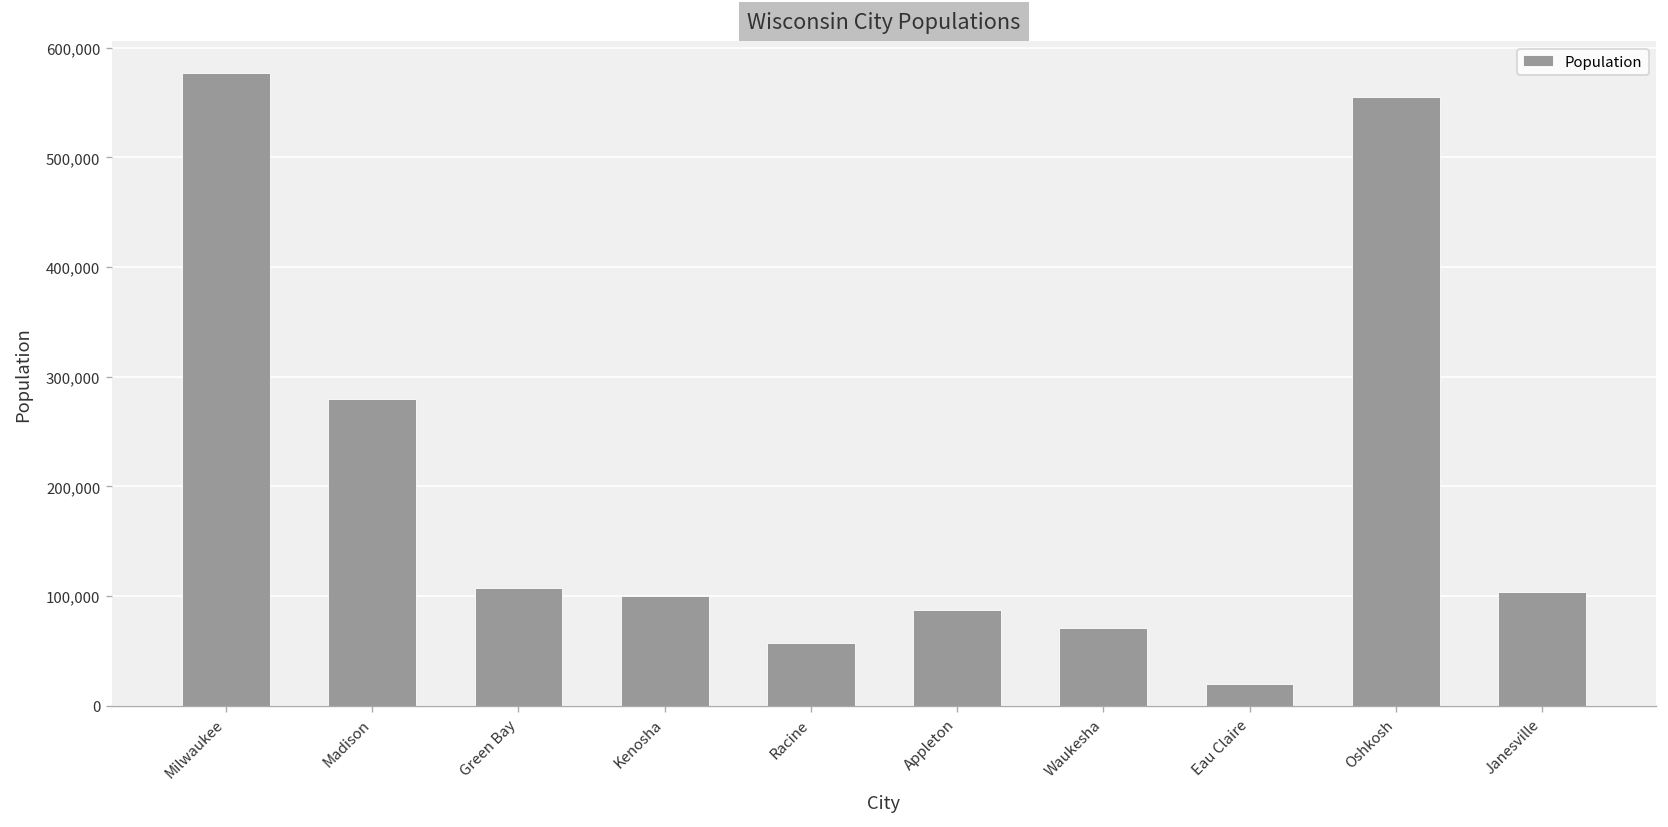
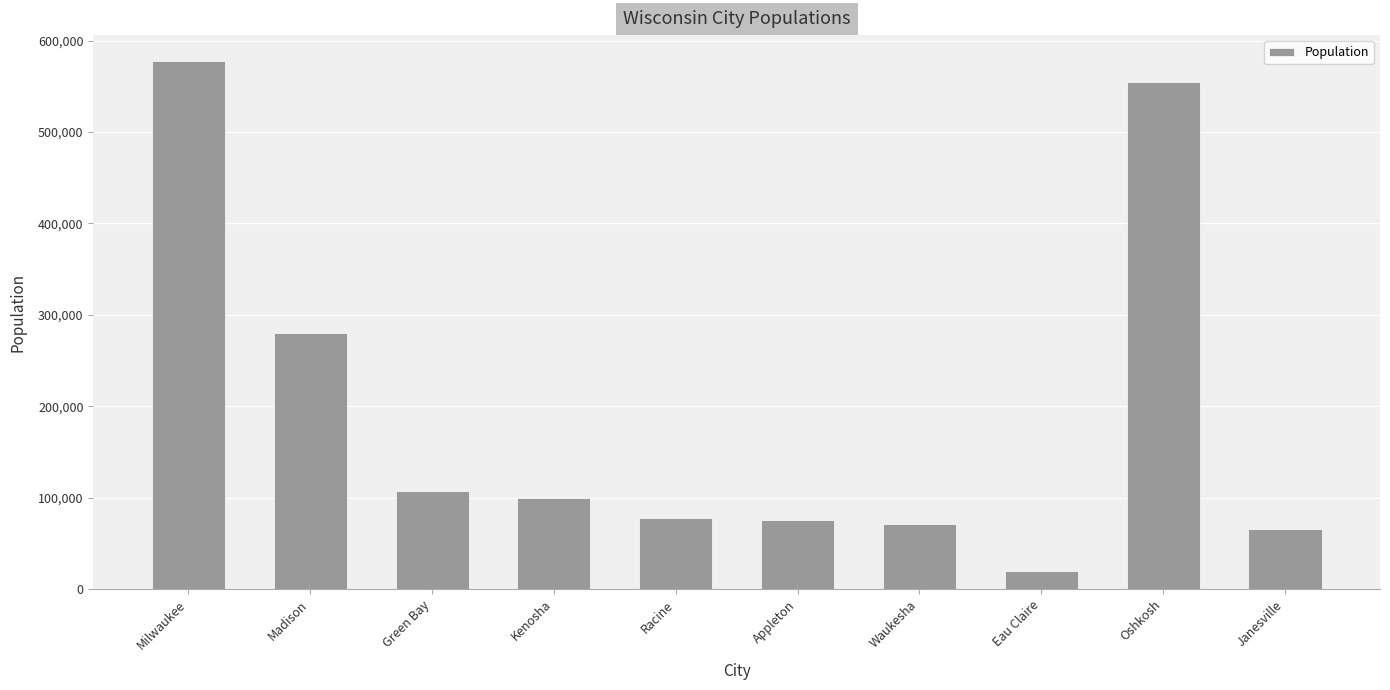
Racine: 60,000 -> 80,000
Appleton: 90,000 -> 80,000
Janesville: 100,000 -> 70,000
